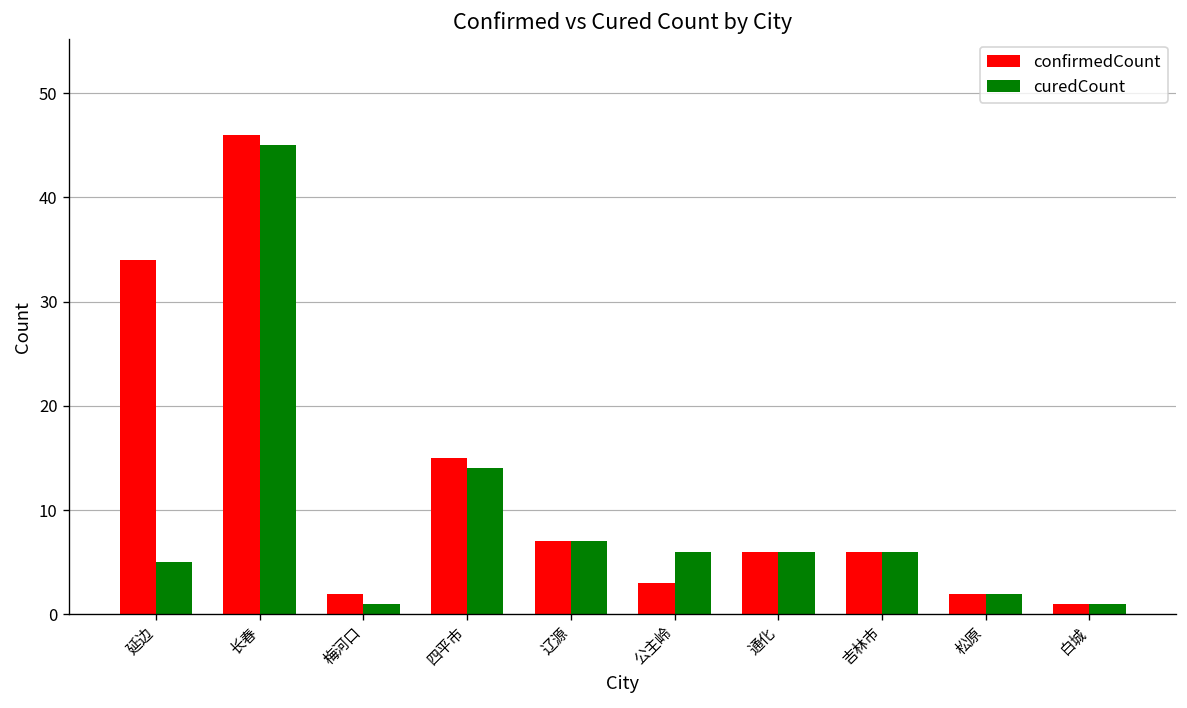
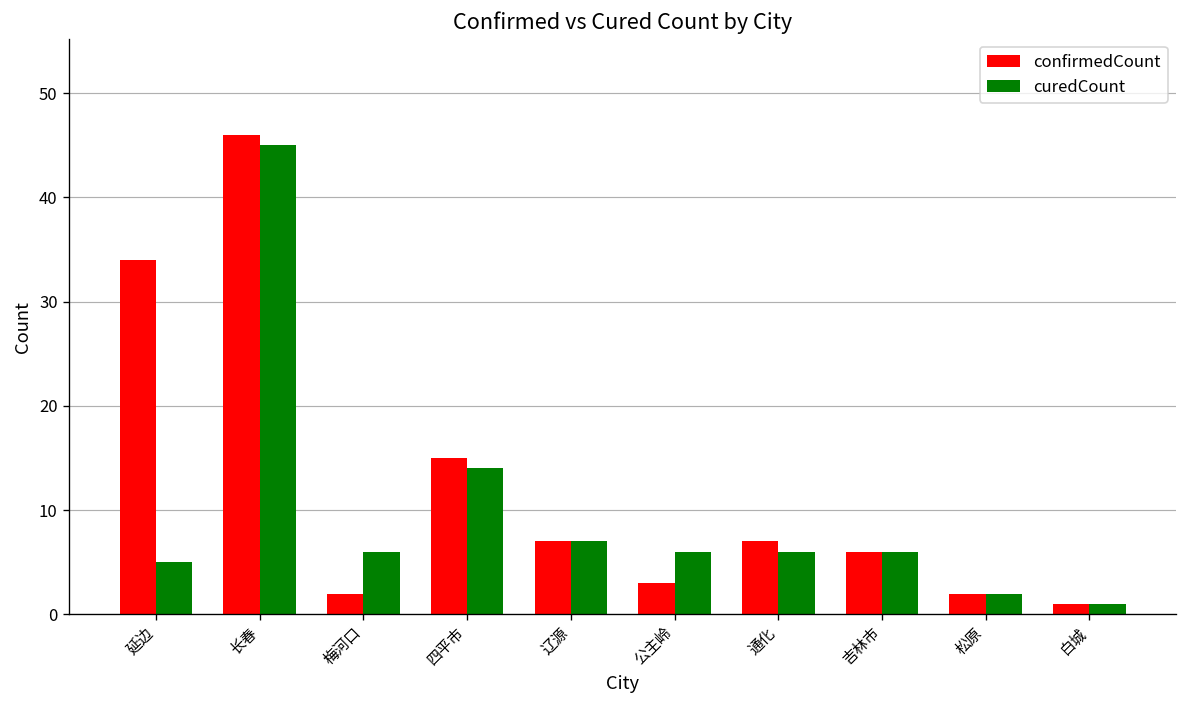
curedCount, 梅河口: 1 -> 6
confirmedCount, 通化: 6 -> 7
